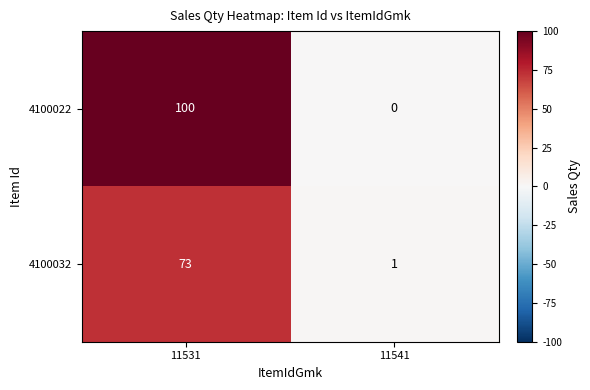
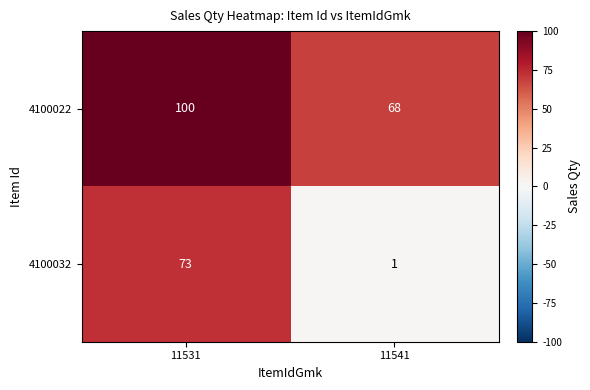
4100022, 11541: 0 -> 68
